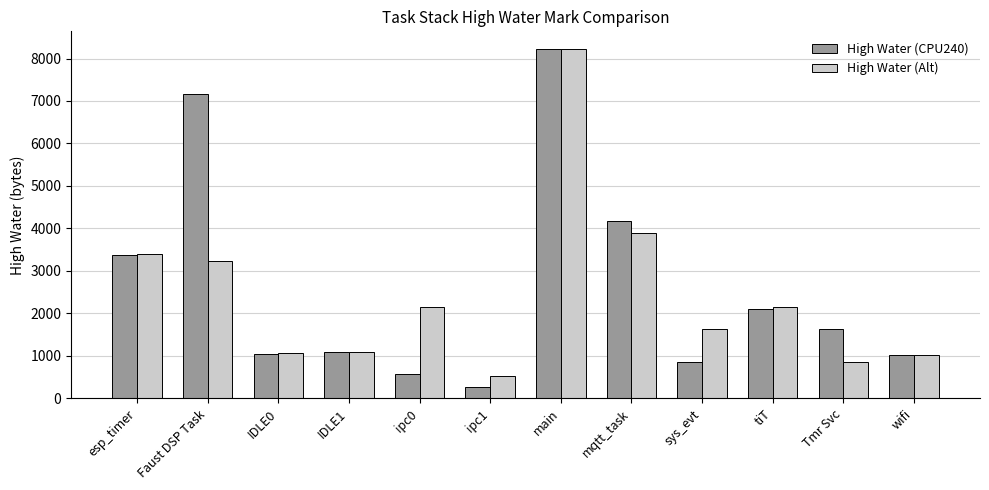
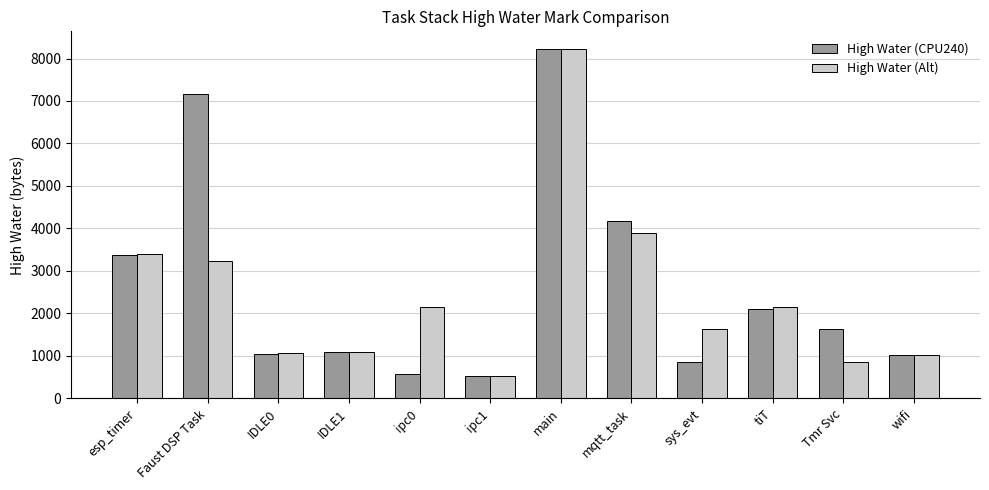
High Water (CPU240), ipc1: 300 -> 500
